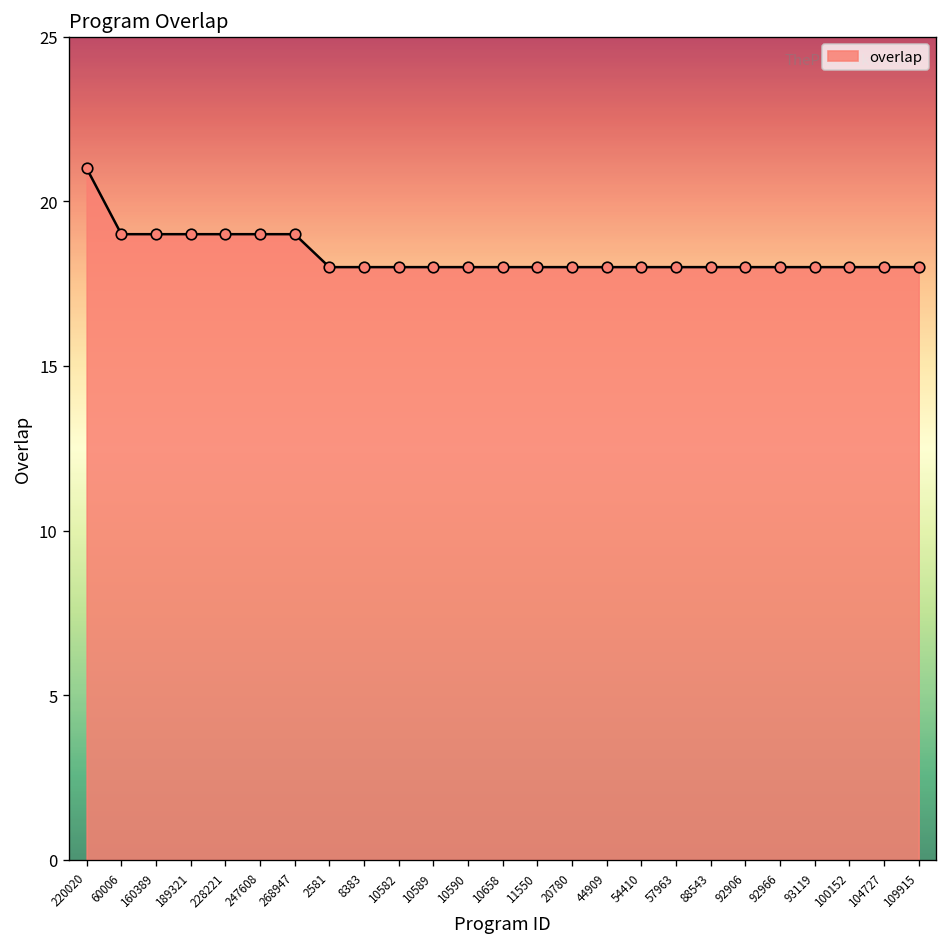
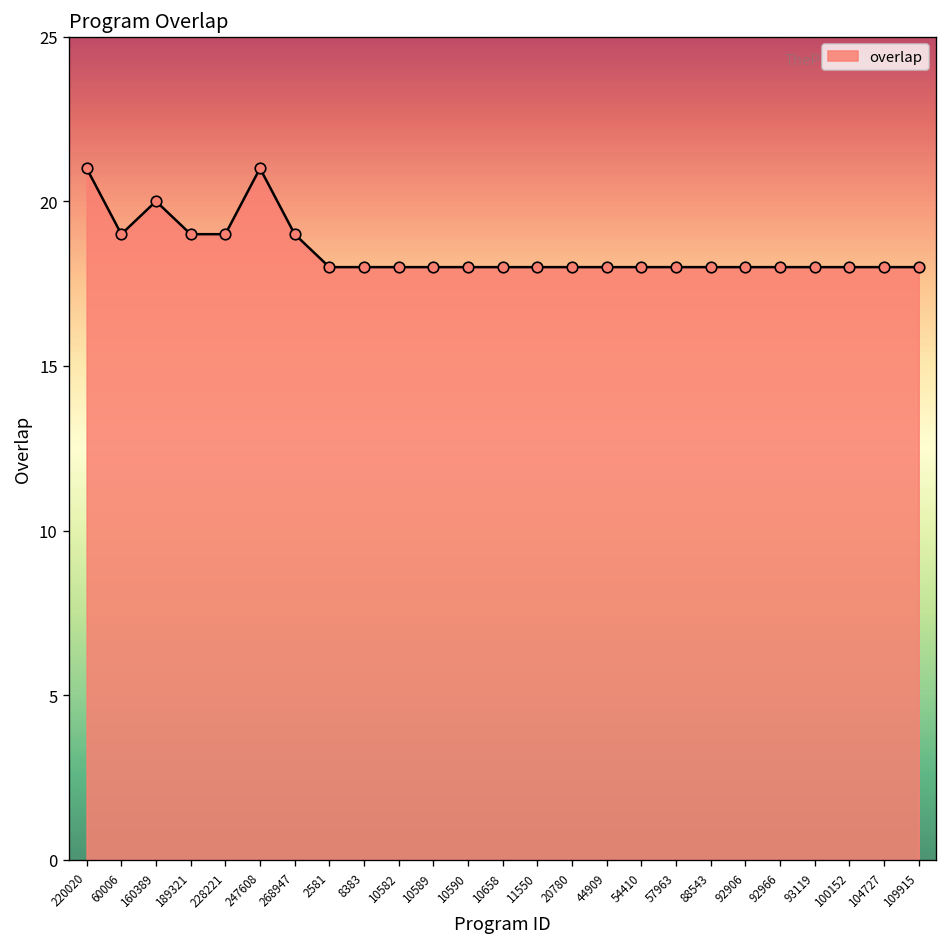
160389: 19 -> 20
247608: 19 -> 21
